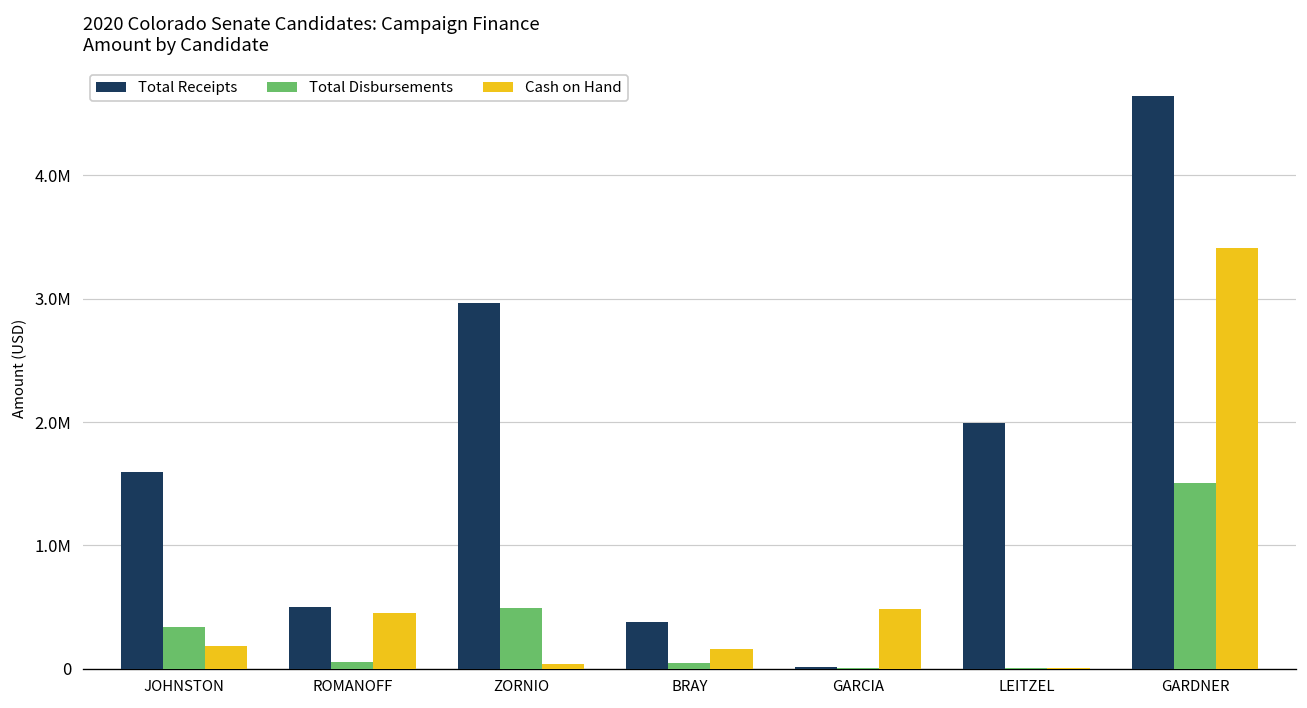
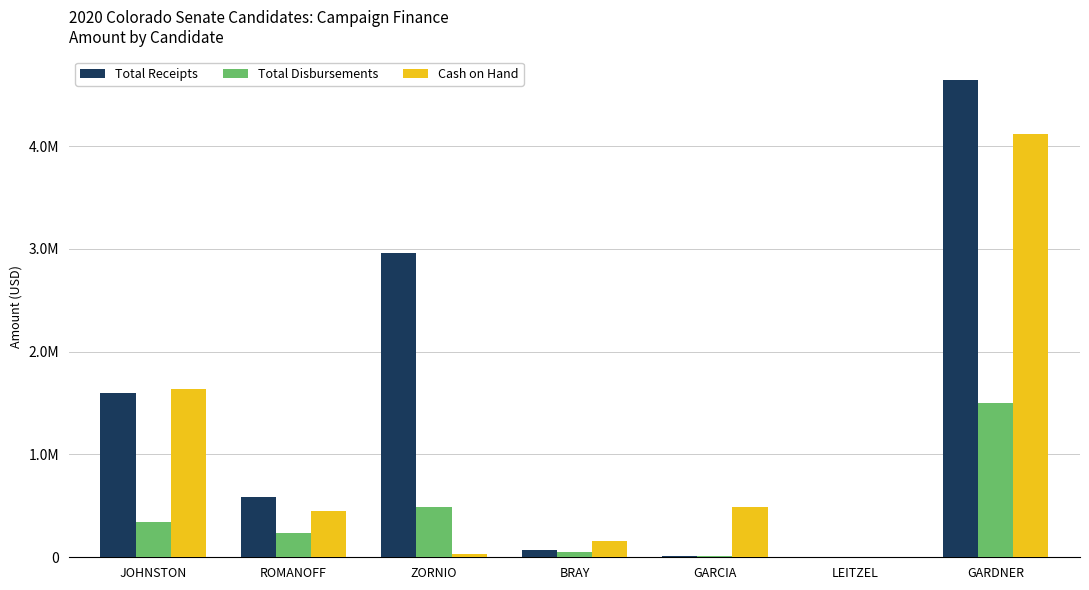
Cash on Hand, JOHNSTON: 180000 -> 1630000
Total Receipts, ROMANOFF: 500000 -> 580000
Total Disbursements, ROMANOFF: 60000 -> 240000
Total Receipts, BRAY: 380000 -> 70000
Total Receipts, LEITZEL: 1990000 -> 10000
Cash on Hand, GARDNER: 3410000 -> 4120000
